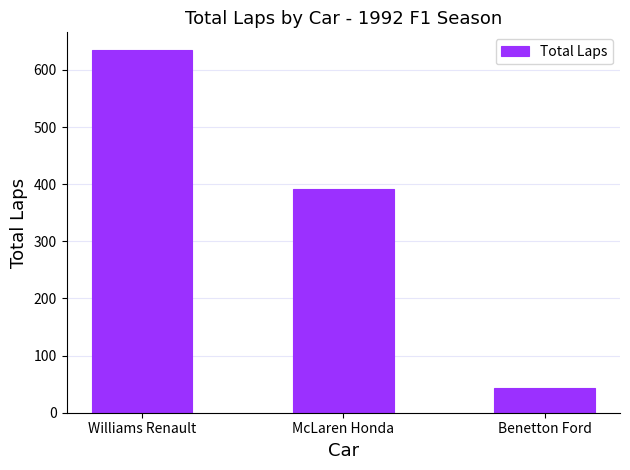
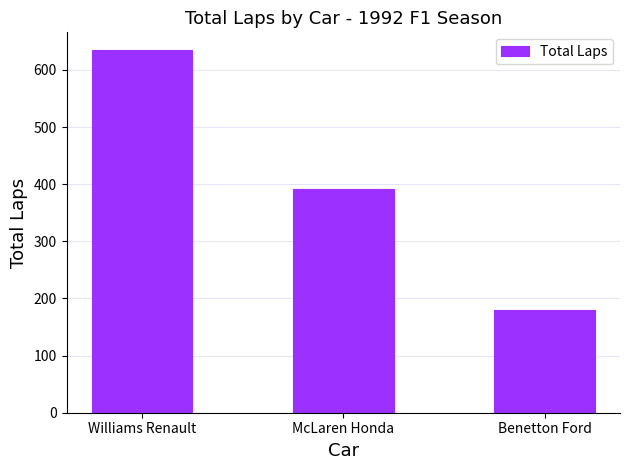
Benetton Ford: 40 -> 180
